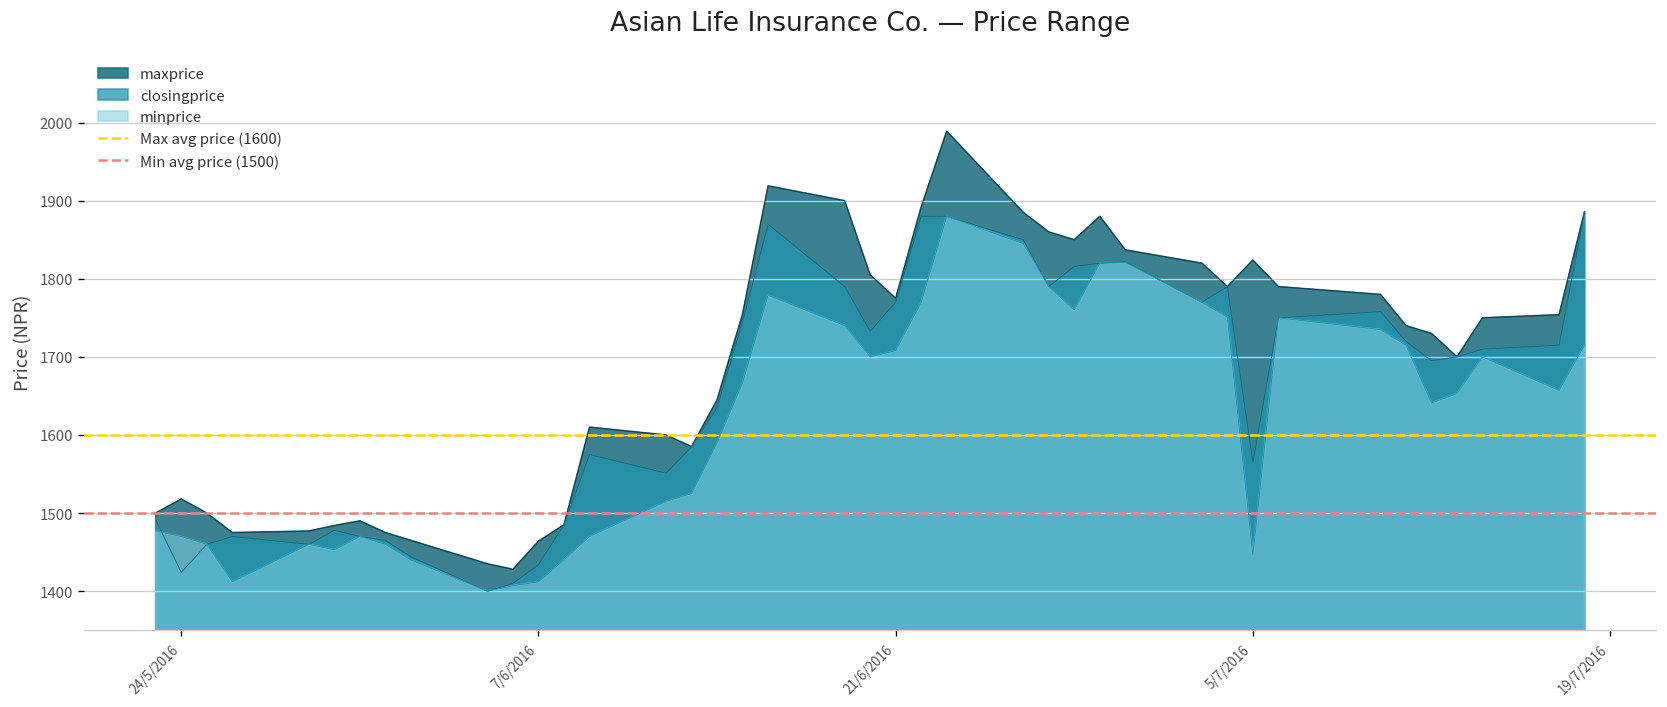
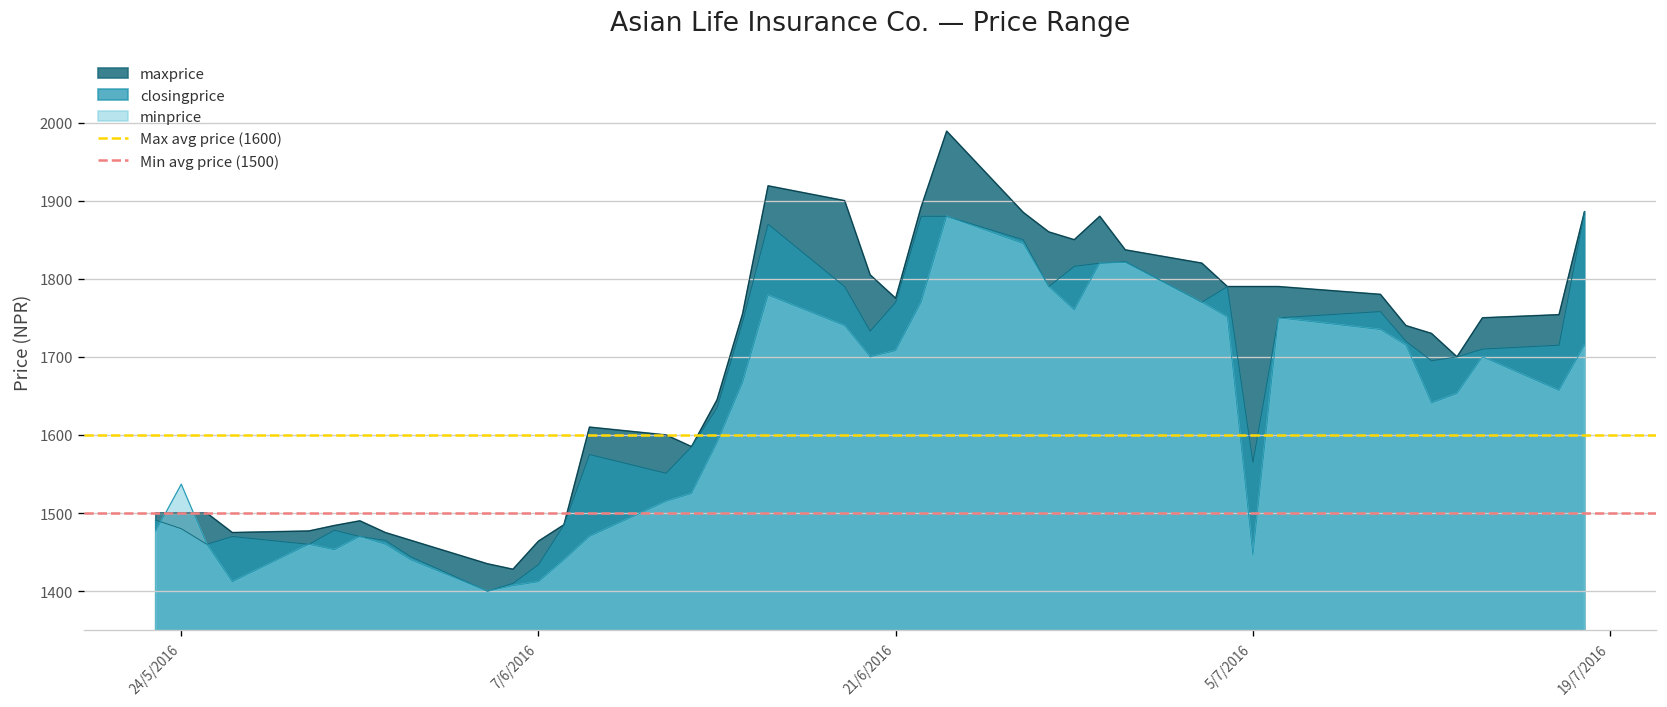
maxprice, 24/5/2016: 1520 -> 1500
closingprice, 24/5/2016: 1420 -> 1480
minprice, 24/5/2016: 1470 -> 1540
maxprice, 5/7/2016: 1820 -> 1790
